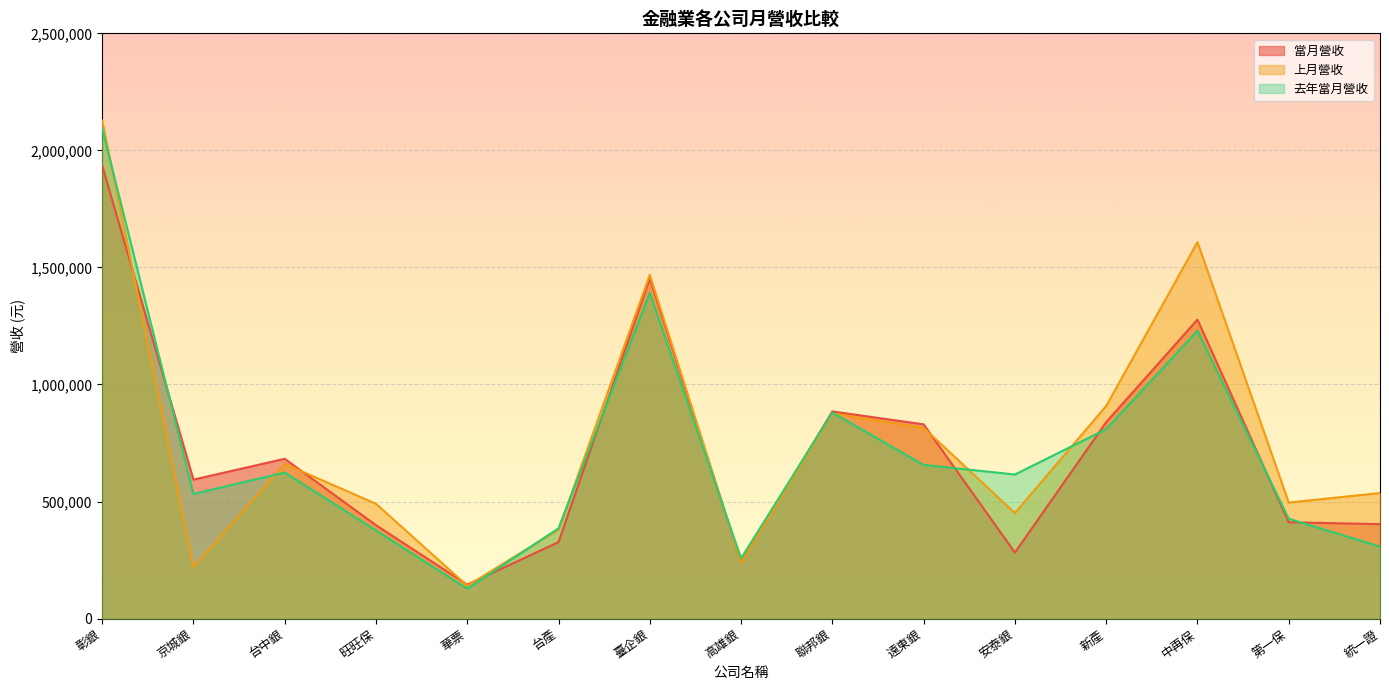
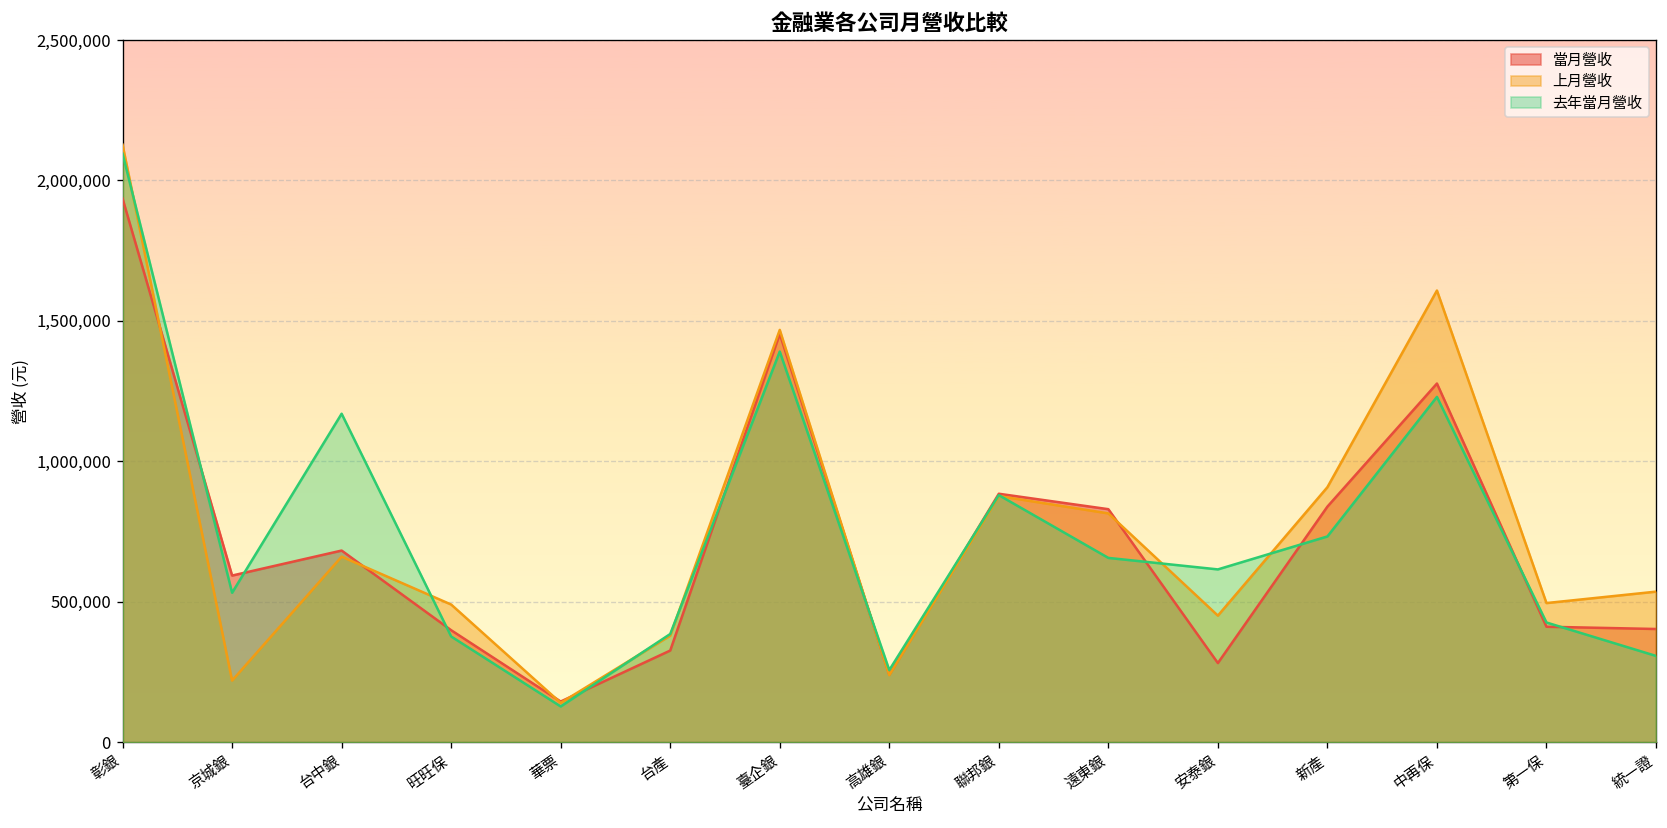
去年當月營收, 台中銀: 620,000 -> 1,170,000
去年當月營收, 新產: 810,000 -> 730,000
